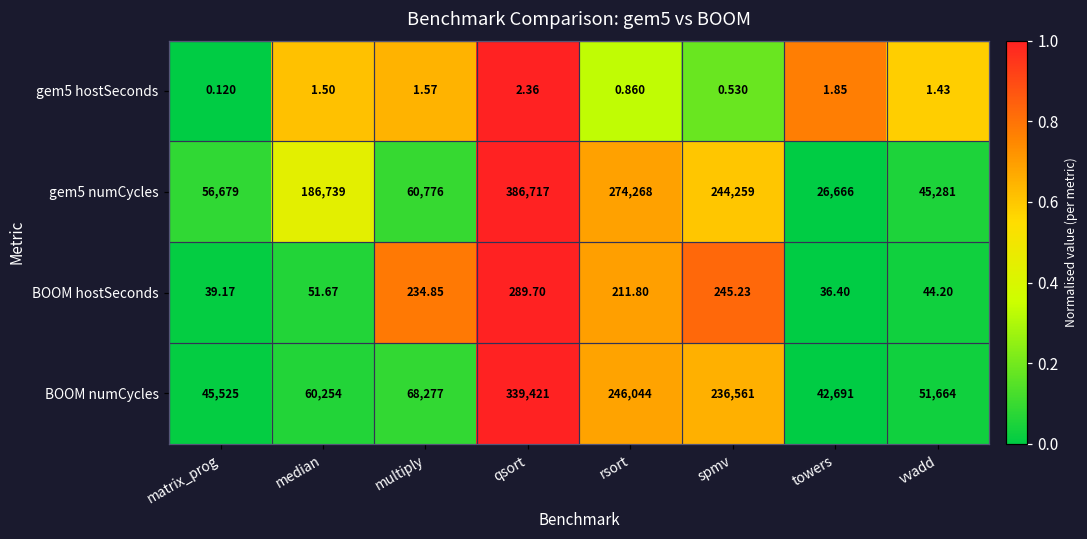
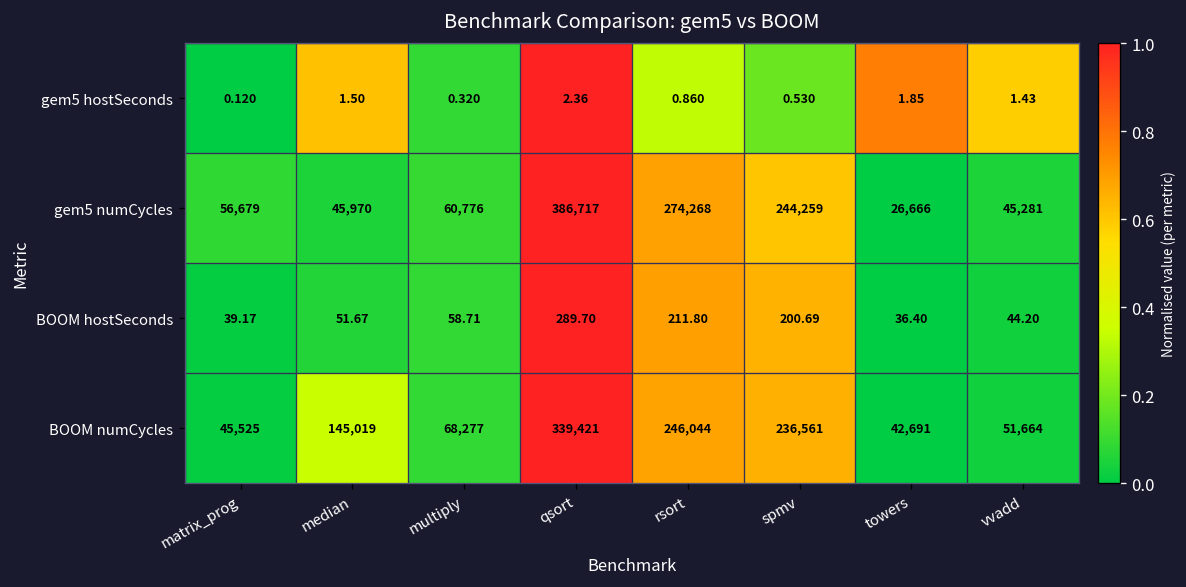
gem5 hostSeconds, multiply: 1.57 -> 0.320
gem5 numCycles, median: 186,739 -> 45,970
BOOM hostSeconds, multiply: 234.85 -> 58.71
BOOM hostSeconds, spmv: 245.23 -> 200.69
BOOM numCycles, median: 60,254 -> 145,019
